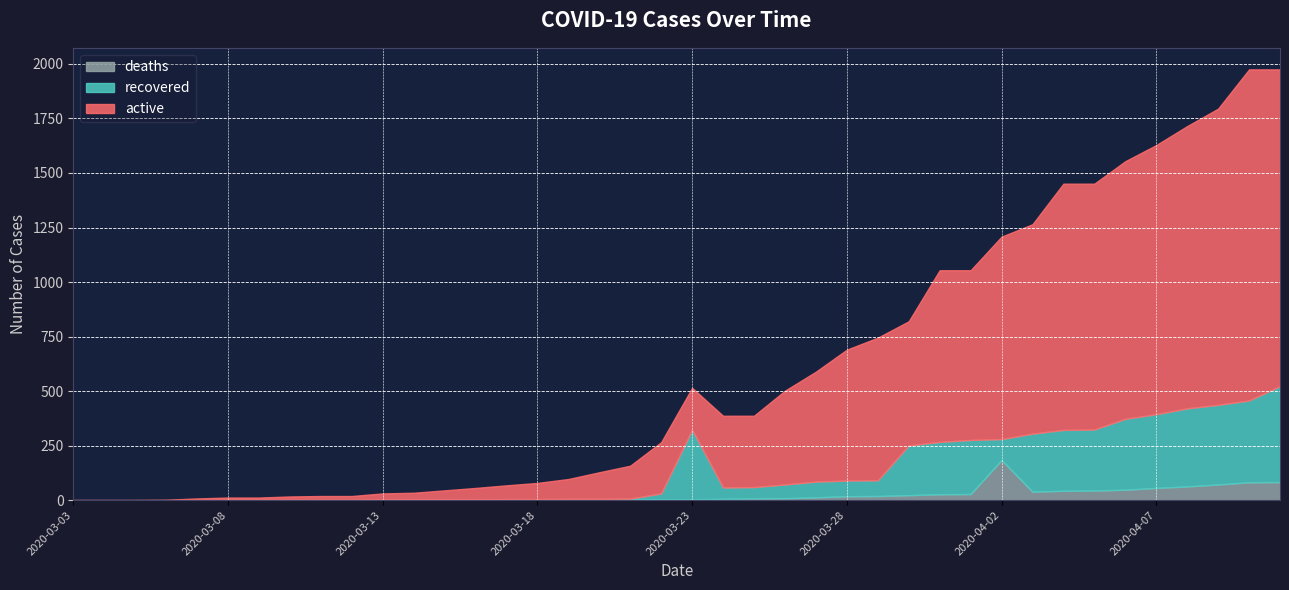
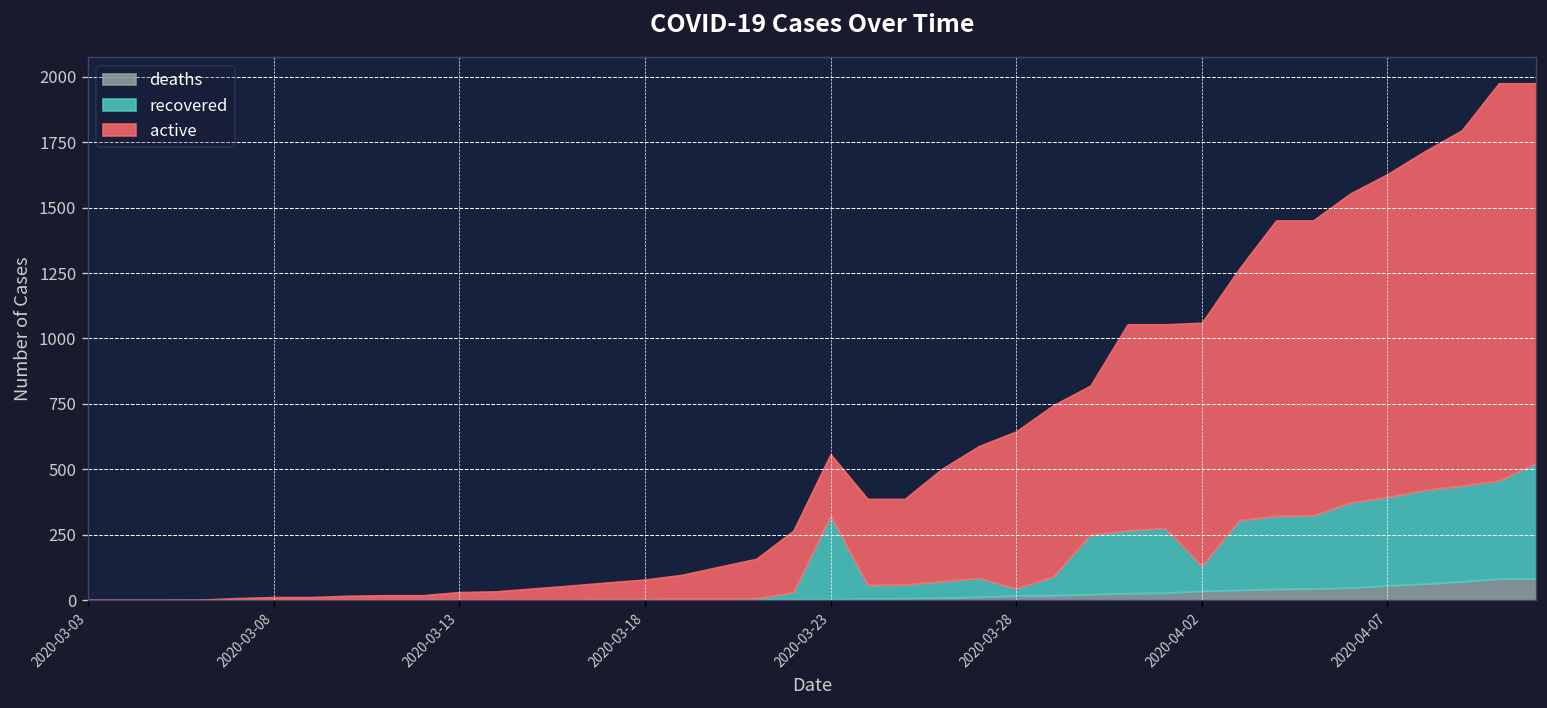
active, 2020-03-23: 190 -> 240
recovered, 2020-03-28: 70 -> 30
deaths, 2020-04-02: 180 -> 40
